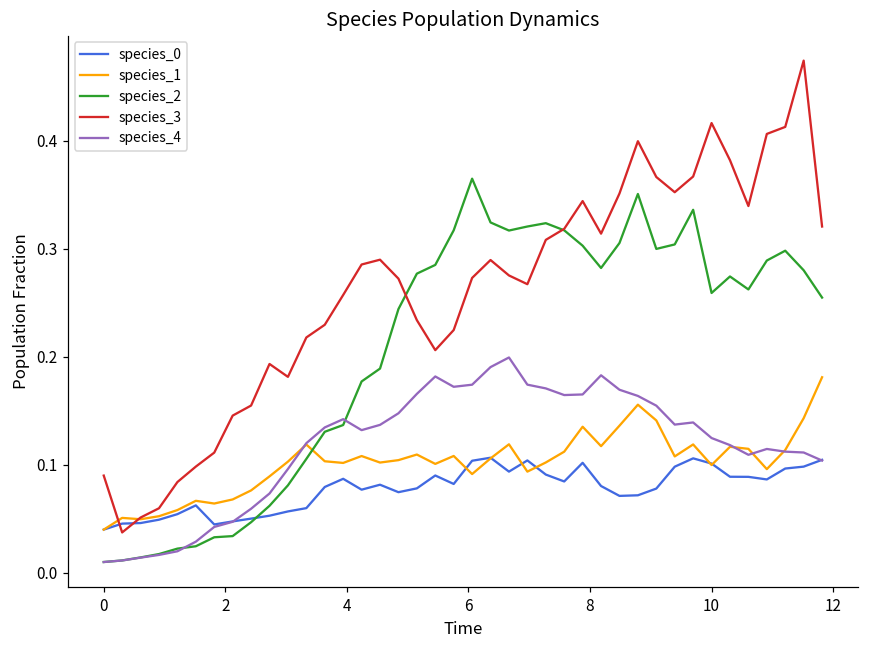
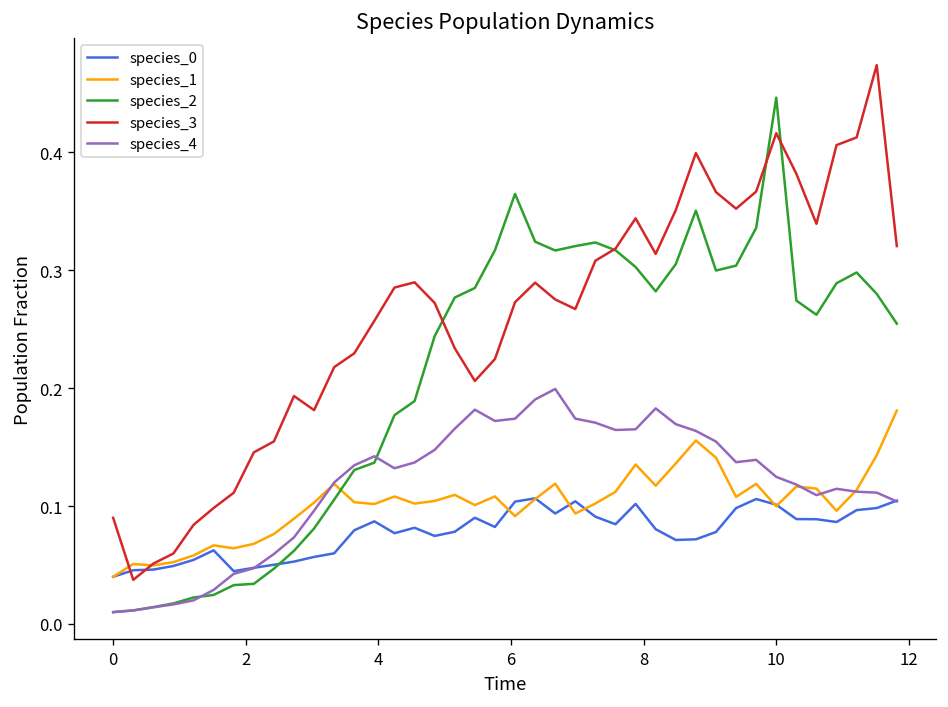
species_2, 10: 0.26 -> 0.45
